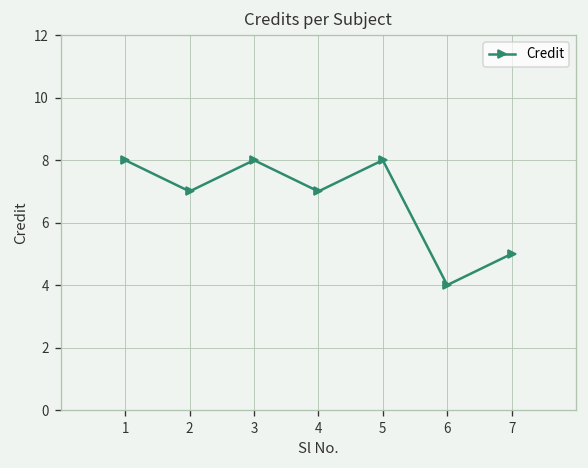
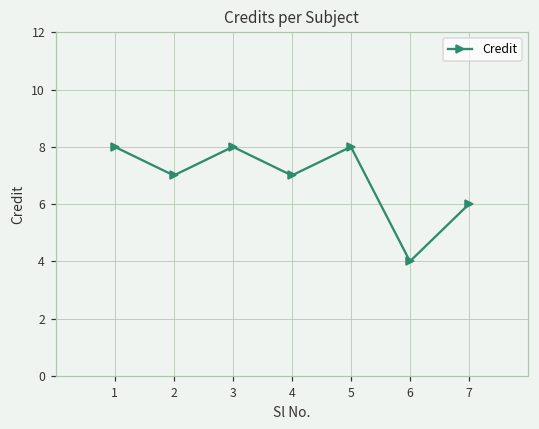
7: 5 -> 6
